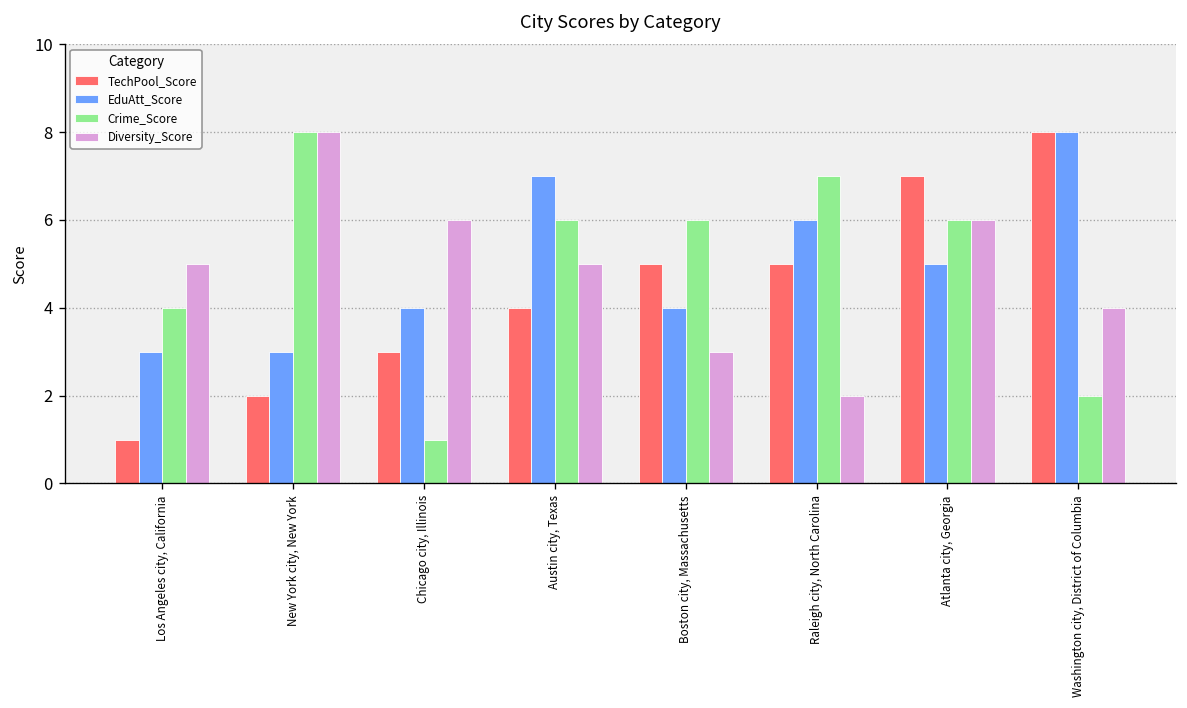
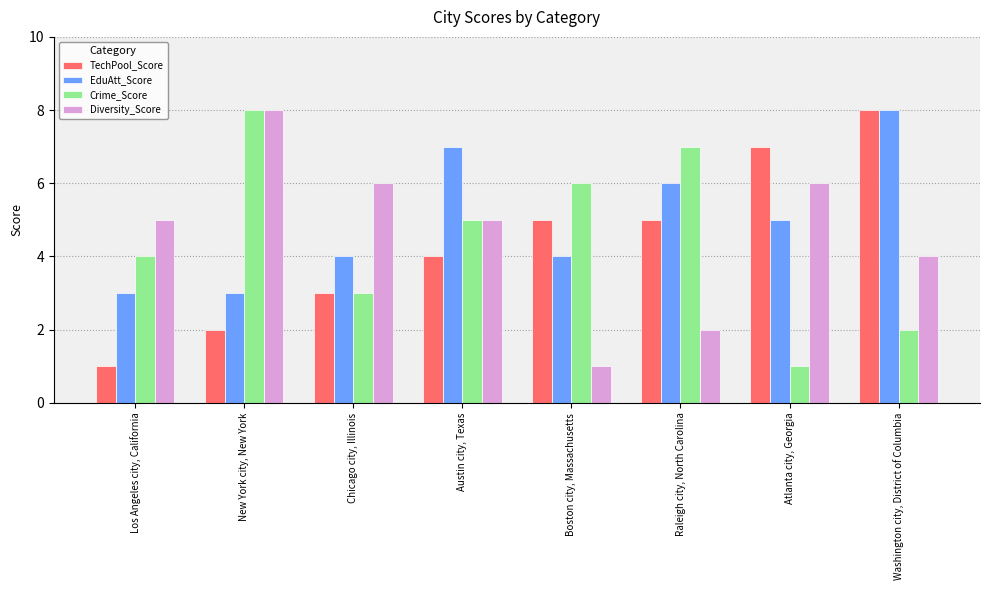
Crime_Score, Chicago city, Illinois: 1 -> 3
Crime_Score, Austin city, Texas: 6 -> 5
Diversity_Score, Boston city, Massachusetts: 3 -> 1
Crime_Score, Atlanta city, Georgia: 6 -> 1
